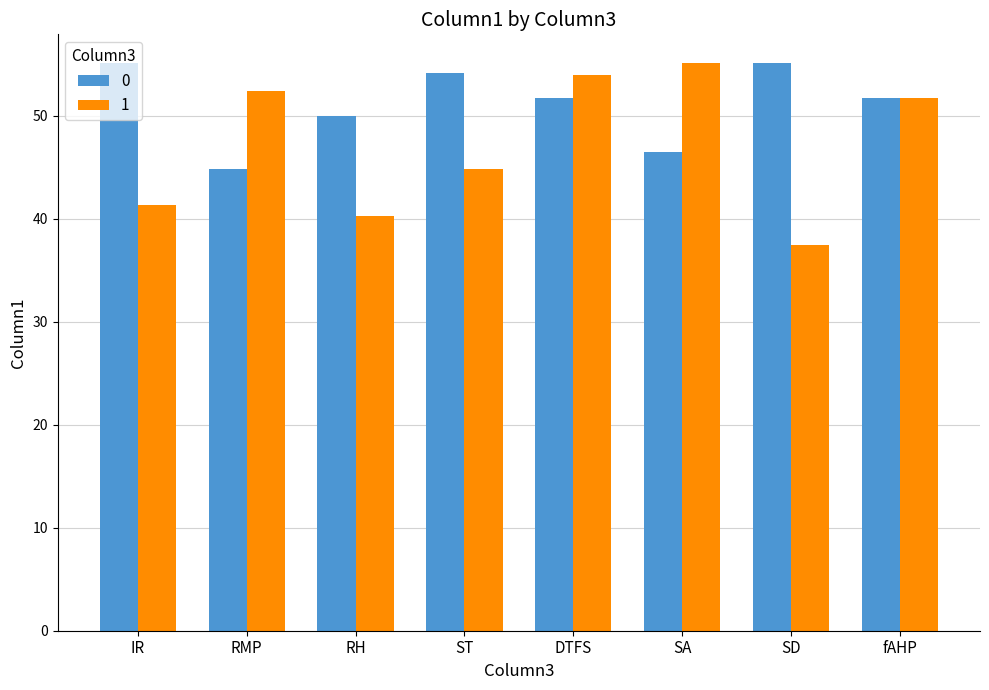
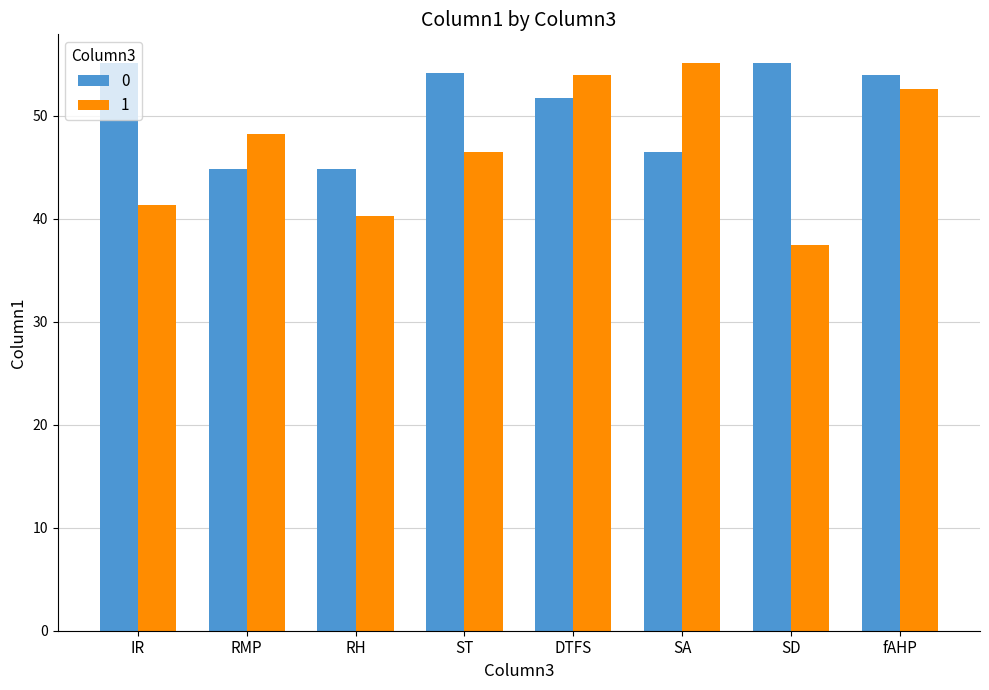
1, RMP: 52.4 -> 48.3
0, RH: 50.0 -> 44.8
1, ST: 44.8 -> 46.5
0, fAHP: 51.7 -> 54.0
1, fAHP: 51.7 -> 52.7
